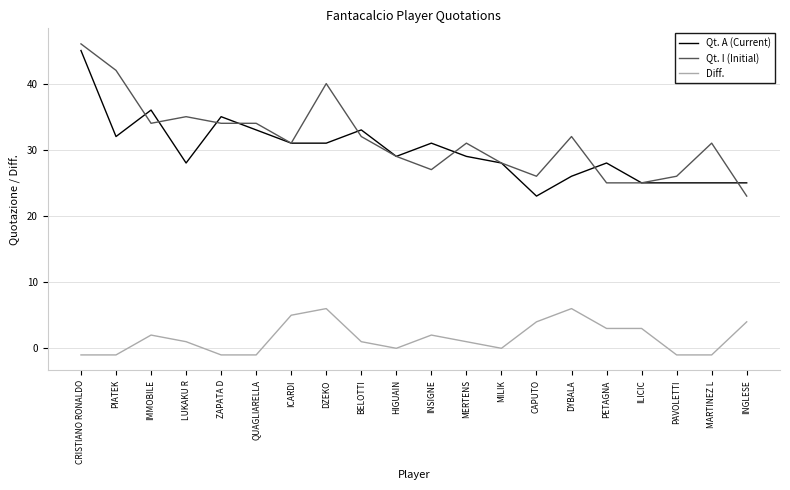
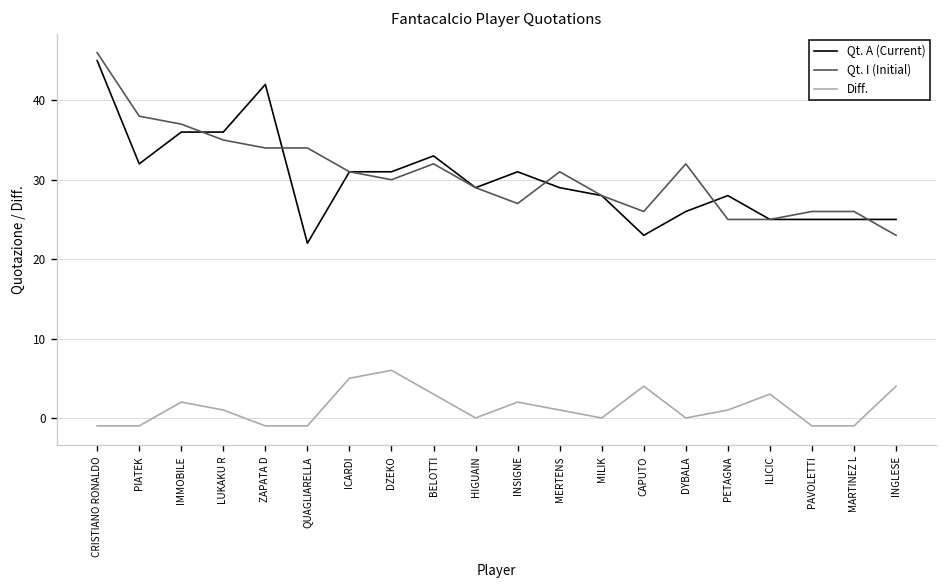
Qt. I (Initial), PIATEK: 42 -> 38
Qt. I (Initial), IMMOBILE: 34 -> 37
Qt. A (Current), LUKAKU R: 28 -> 36
Qt. A (Current), ZAPATA D: 35 -> 42
Qt. A (Current), QUAGLIARELLA: 33 -> 22
Qt. I (Initial), DZEKO: 40 -> 30
Diff., BELOTTI: 1 -> 3
Diff., DYBALA: 6 -> 0
Diff., PETAGNA: 3 -> 1
Qt. I (Initial), MARTINEZ L: 31 -> 26
